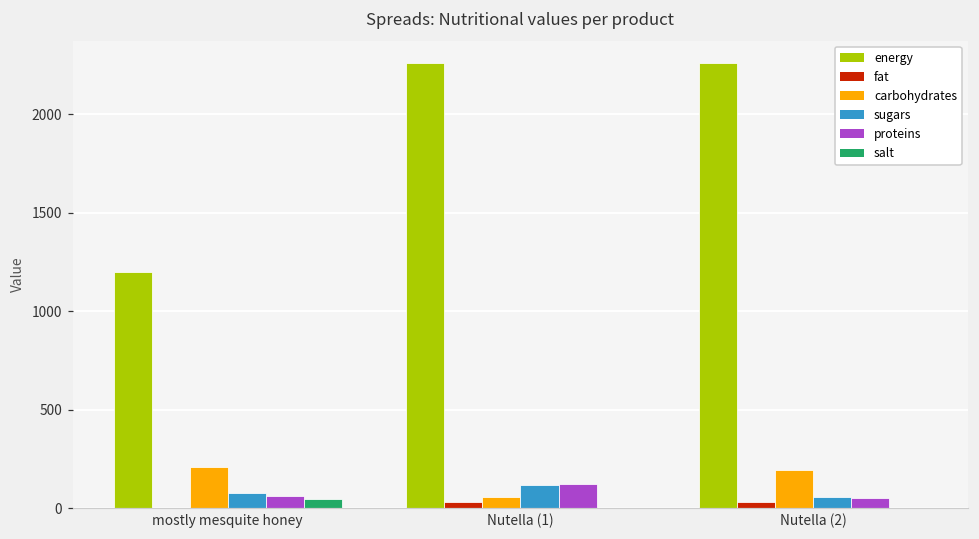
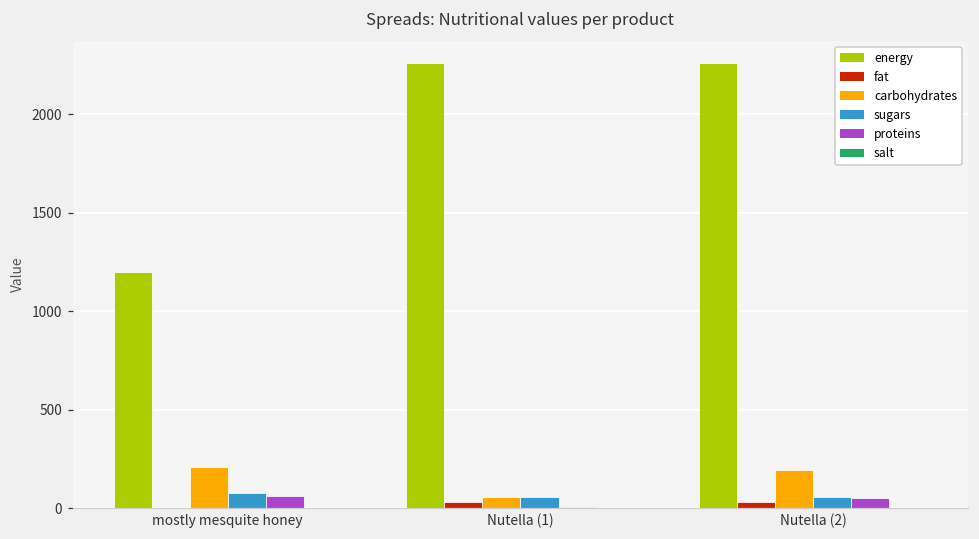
salt, mostly mesquite honey: 50 -> 0
sugars, Nutella (1): 120 -> 60
proteins, Nutella (1): 120 -> 10
